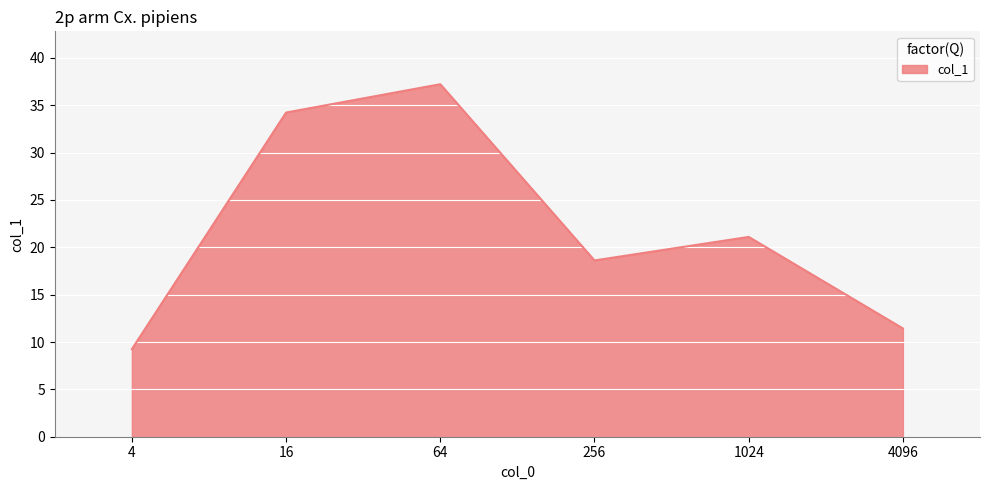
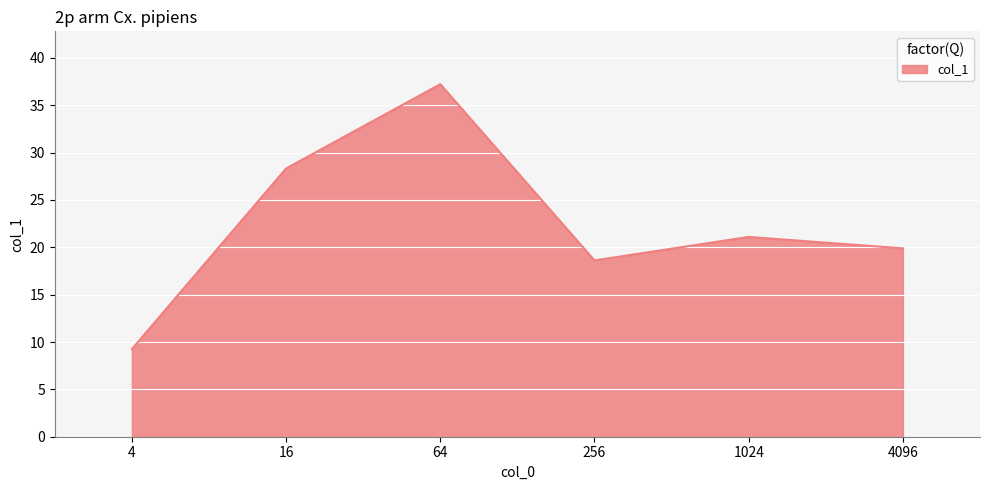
16: 34 -> 28
4096: 11 -> 20
